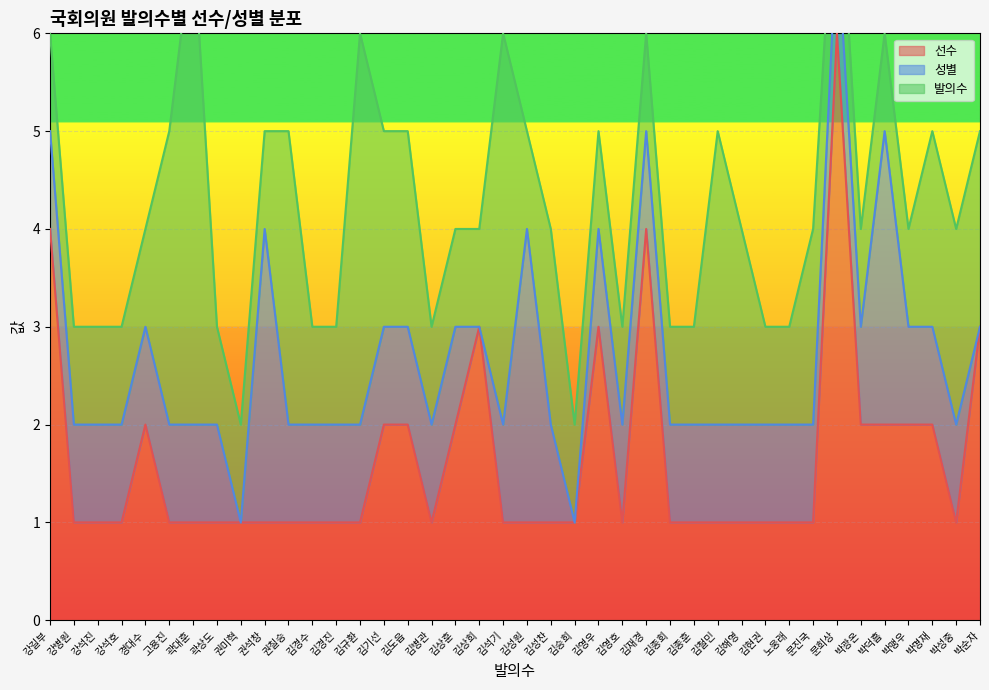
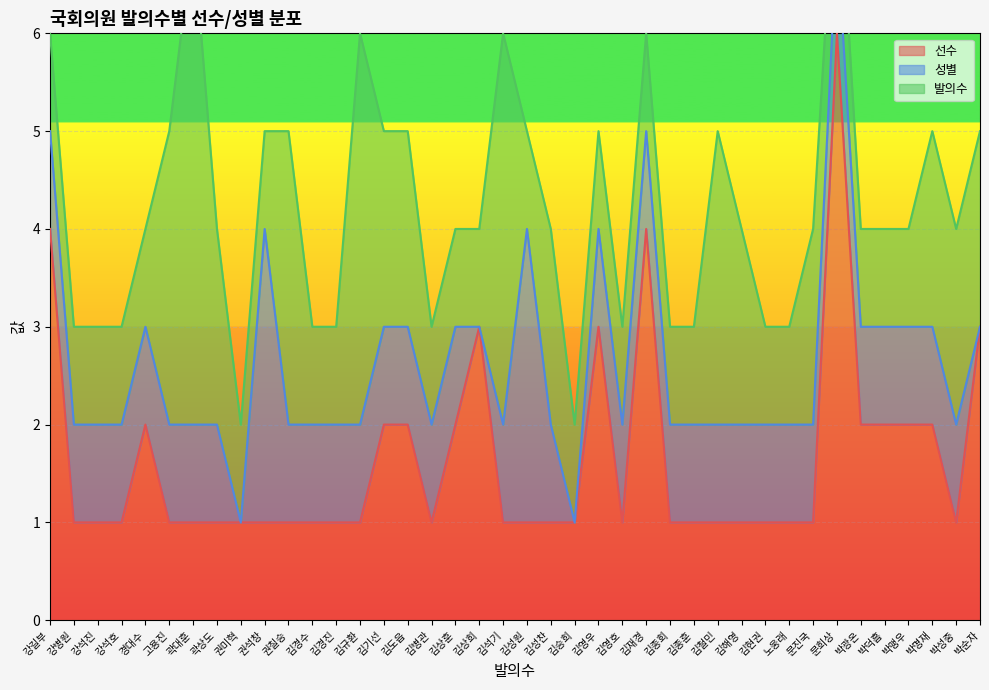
발의수, 곽상도: 1 -> 2
성별, 박덕흠: 3 -> 1
